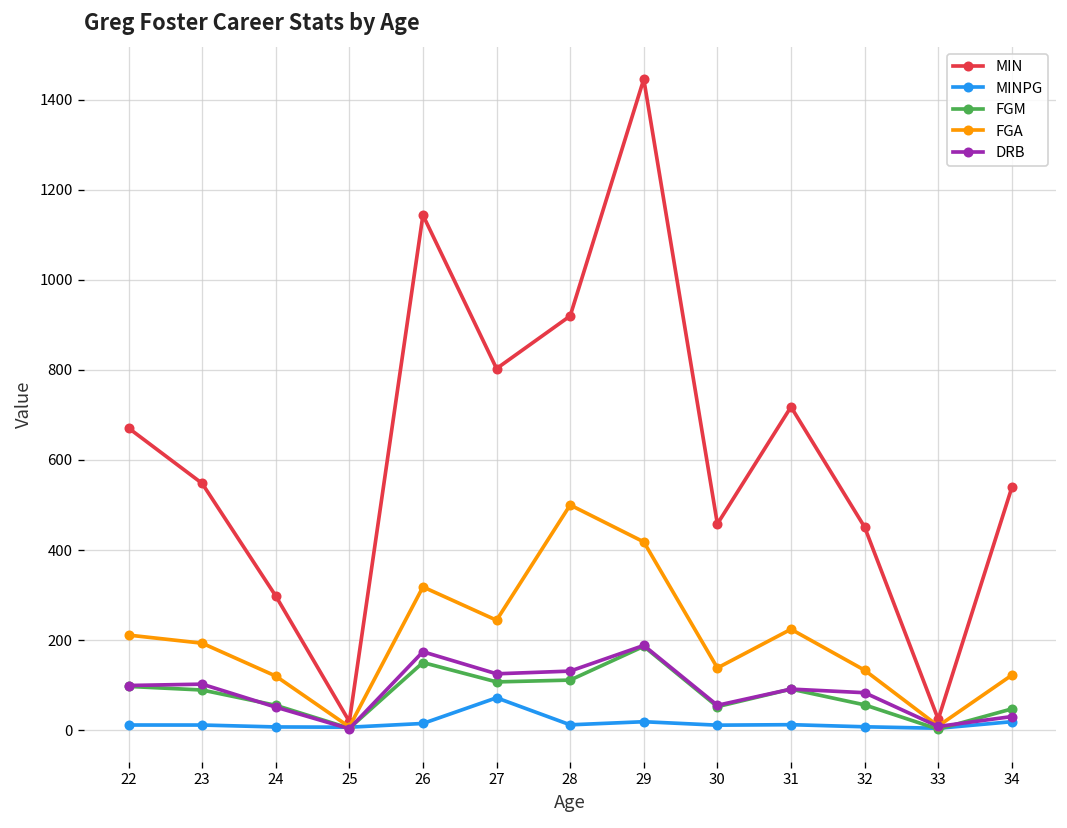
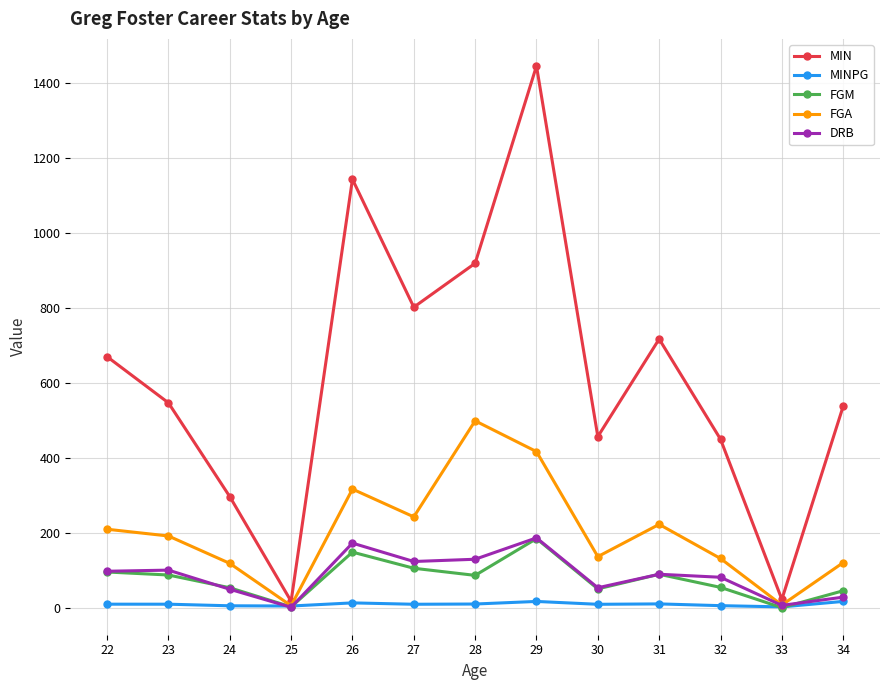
MINPG, 27: 70 -> 10
FGM, 28: 110 -> 90
